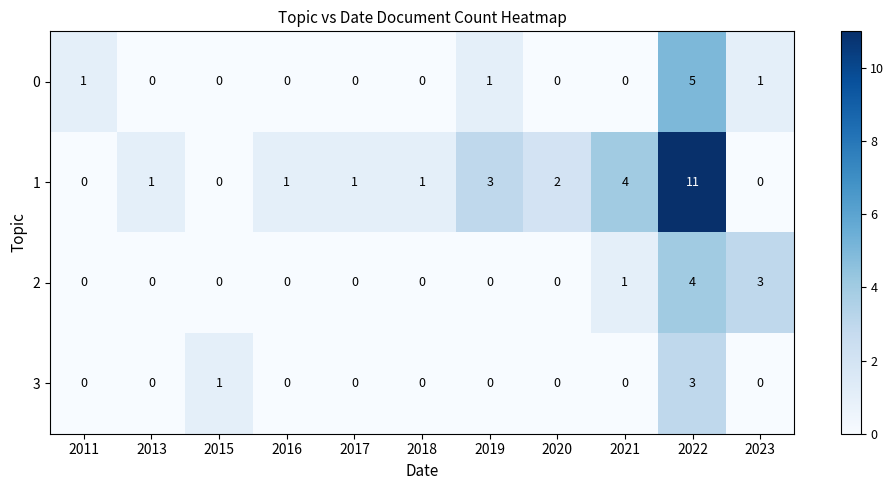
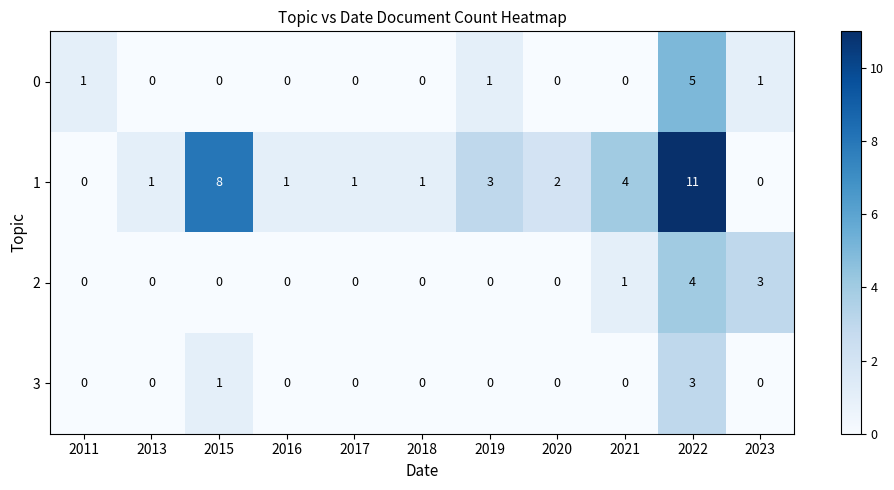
1, 2015: 0 -> 8
